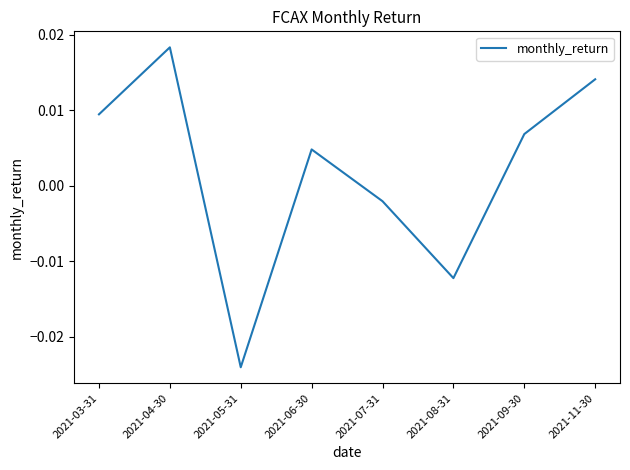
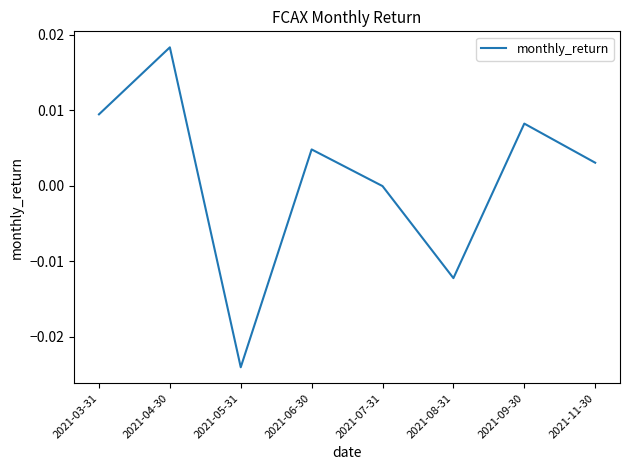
2021-07-31: -0.002 -> 0.000
2021-09-30: 0.007 -> 0.008
2021-11-30: 0.014 -> 0.003
